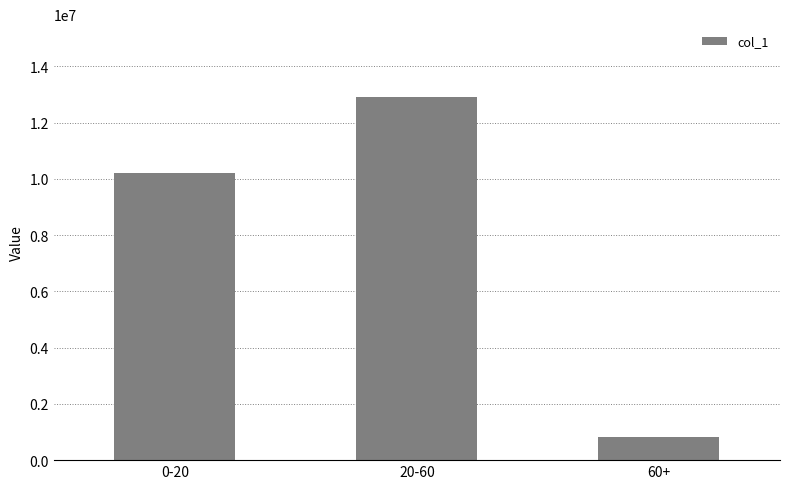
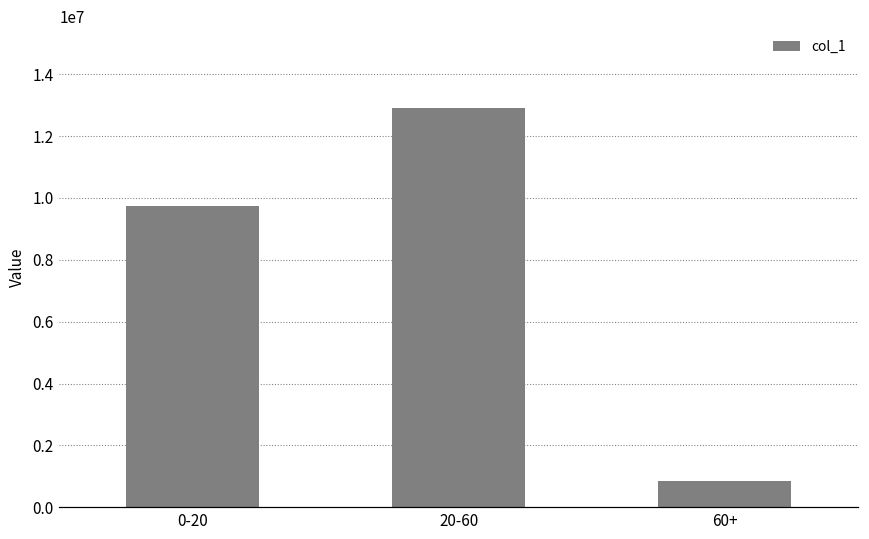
0-20: 10200000 -> 9700000
